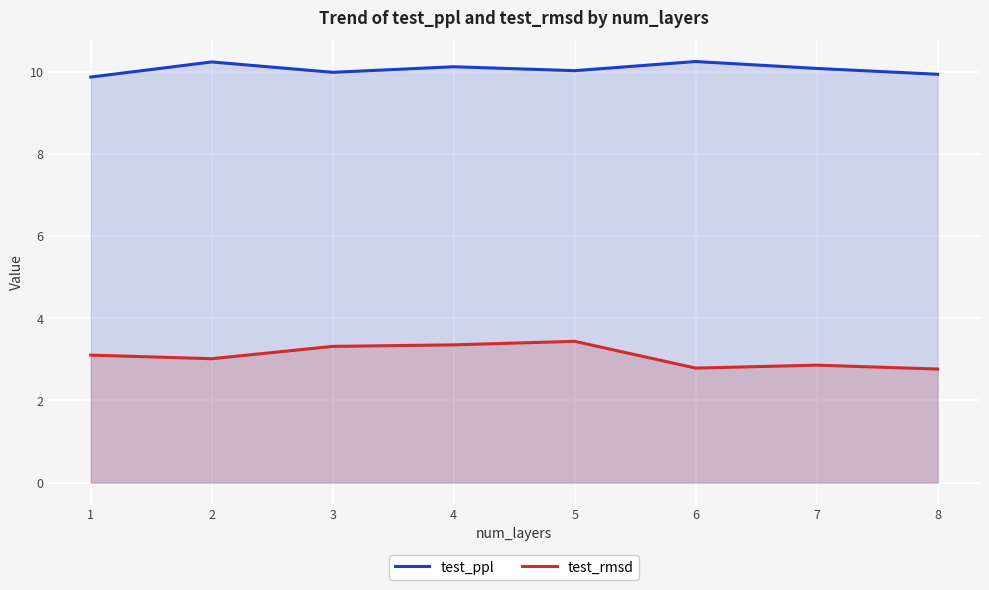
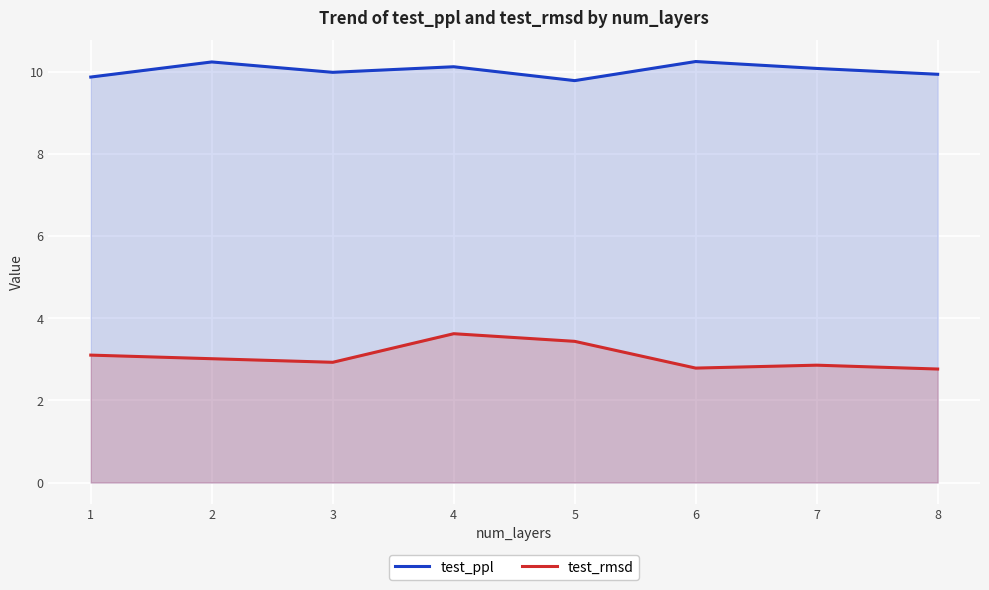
test_rmsd, 3: 3.3 -> 2.9
test_rmsd, 4: 3.4 -> 3.6
test_ppl, 5: 10.0 -> 9.8
